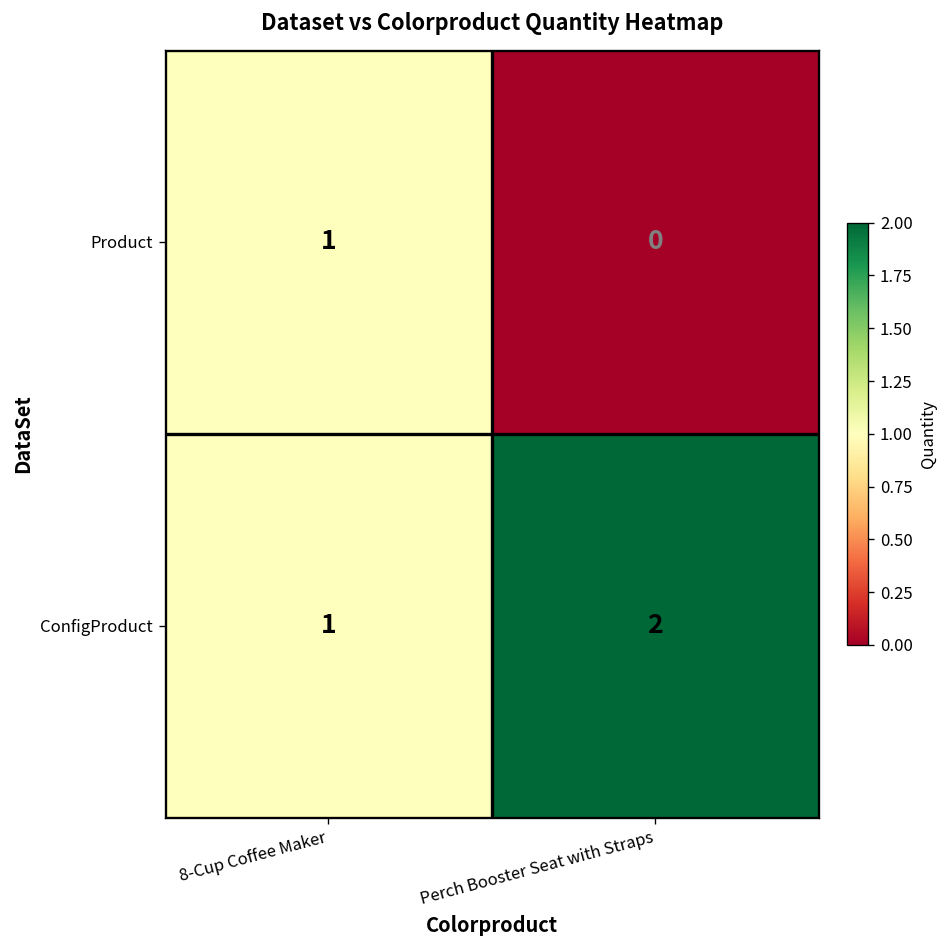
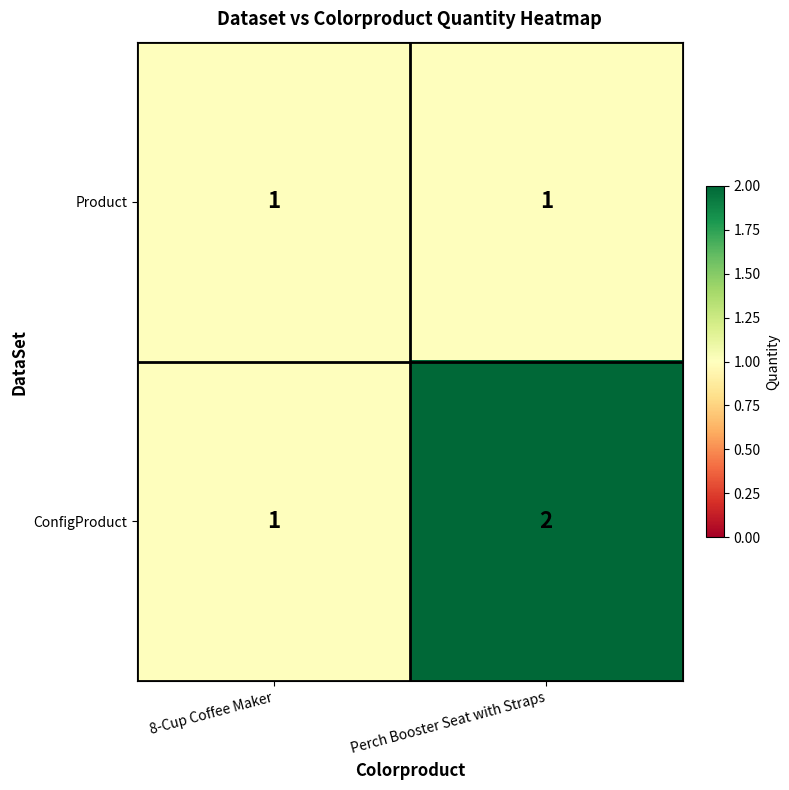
Product, Perch Booster Seat with Straps: 0 -> 1
